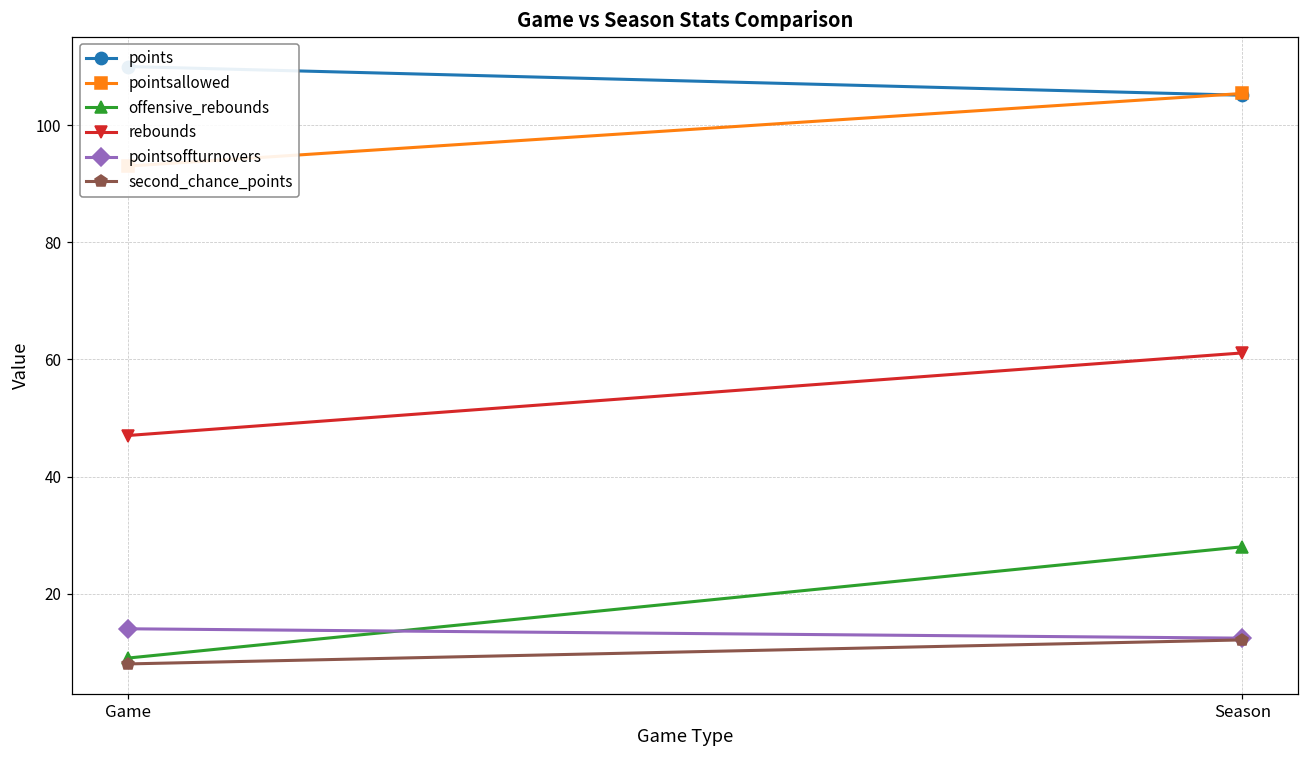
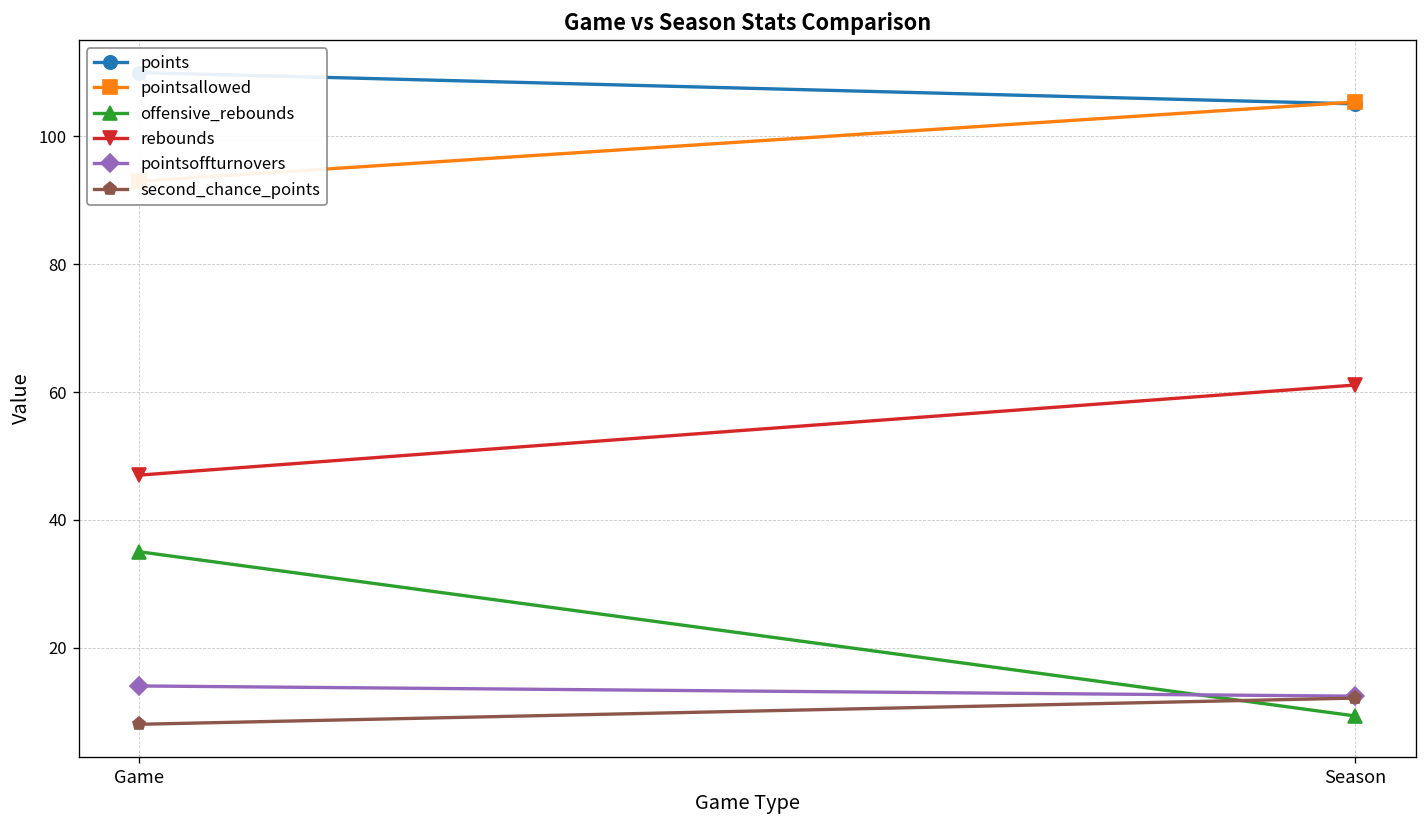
offensive_rebounds, Game: 9 -> 35
offensive_rebounds, Season: 28 -> 9
